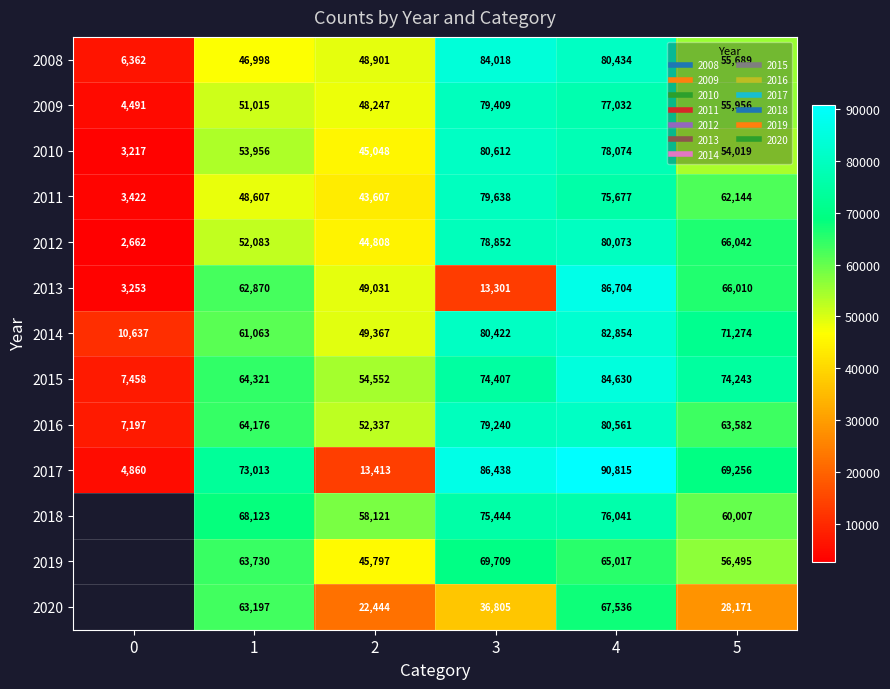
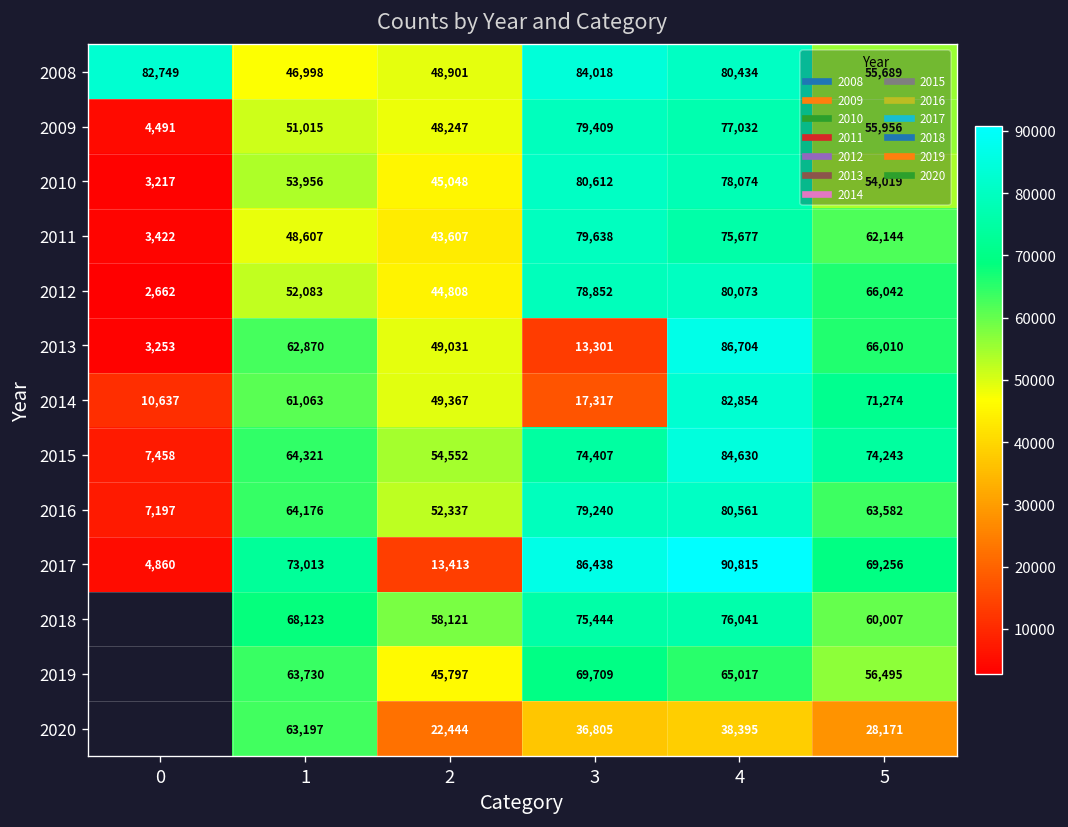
2008, 0: 6,362 -> 82,749
2014, 3: 80,422 -> 17,317
2020, 4: 67,536 -> 38,395
